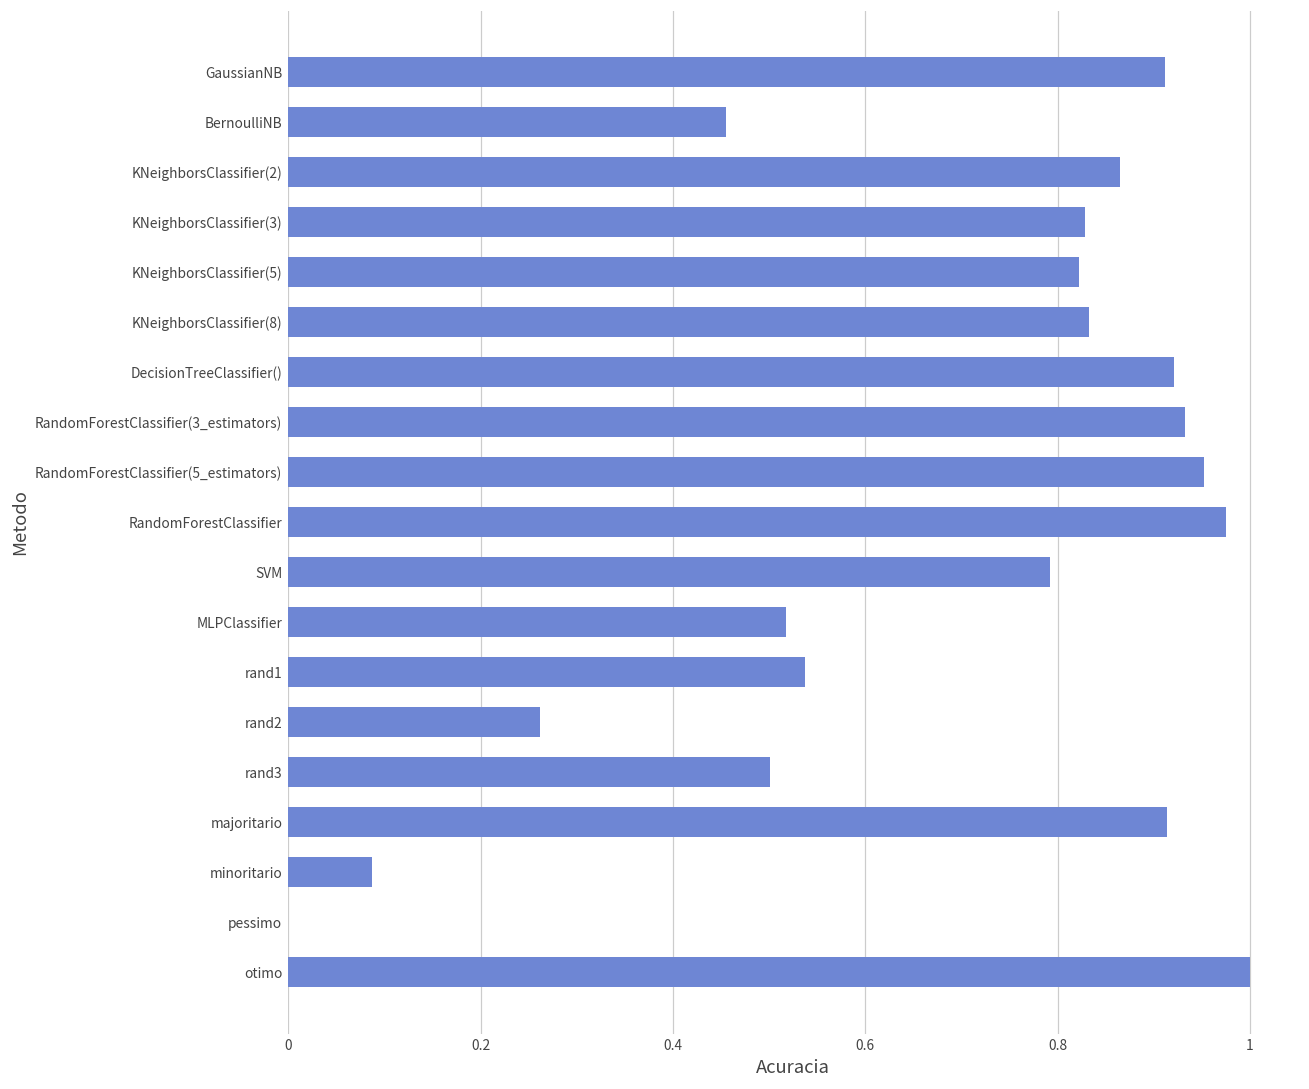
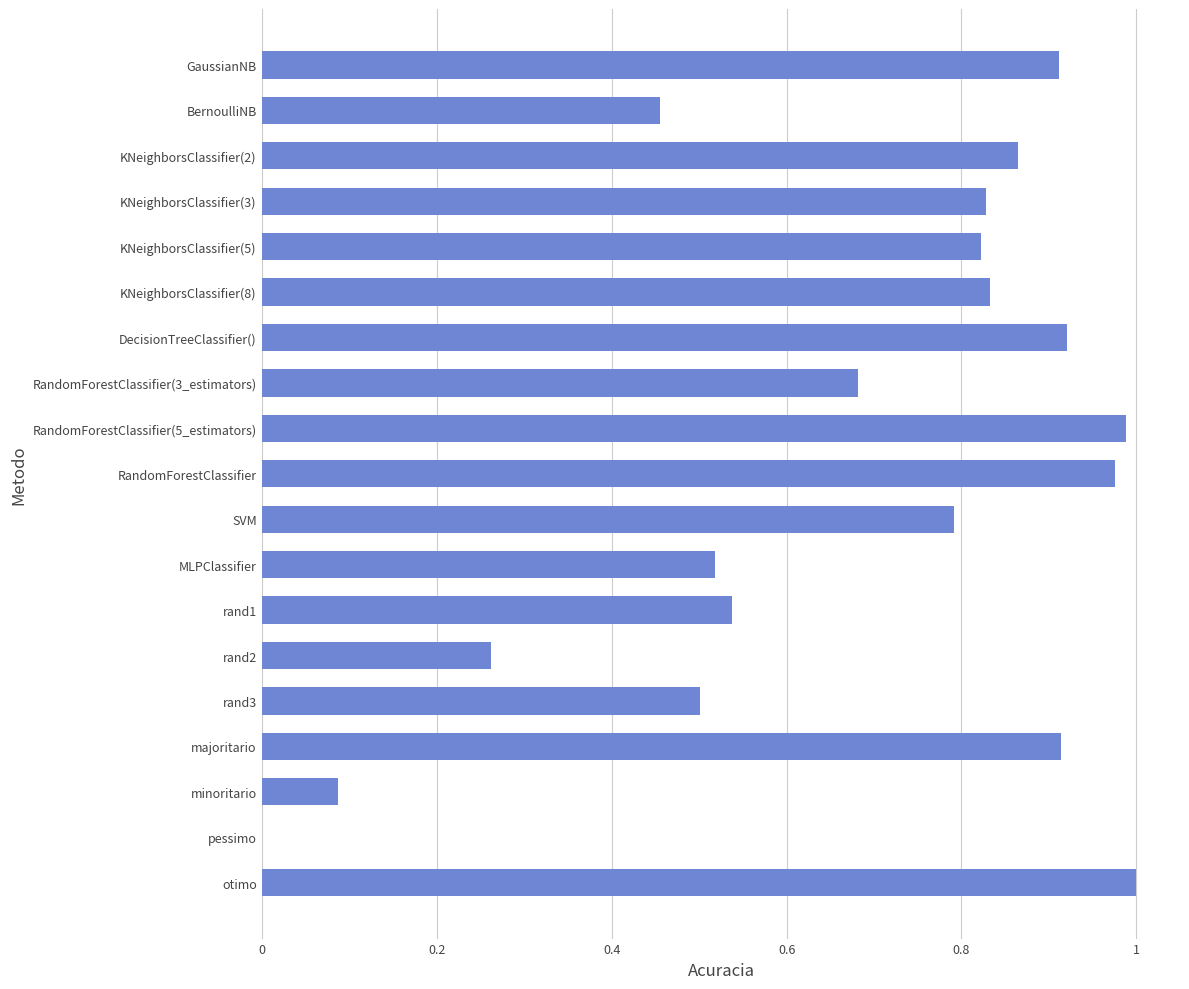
RandomForestClassifier(3_estimators): 0.93 -> 0.68
RandomForestClassifier(5_estimators): 0.95 -> 0.99
